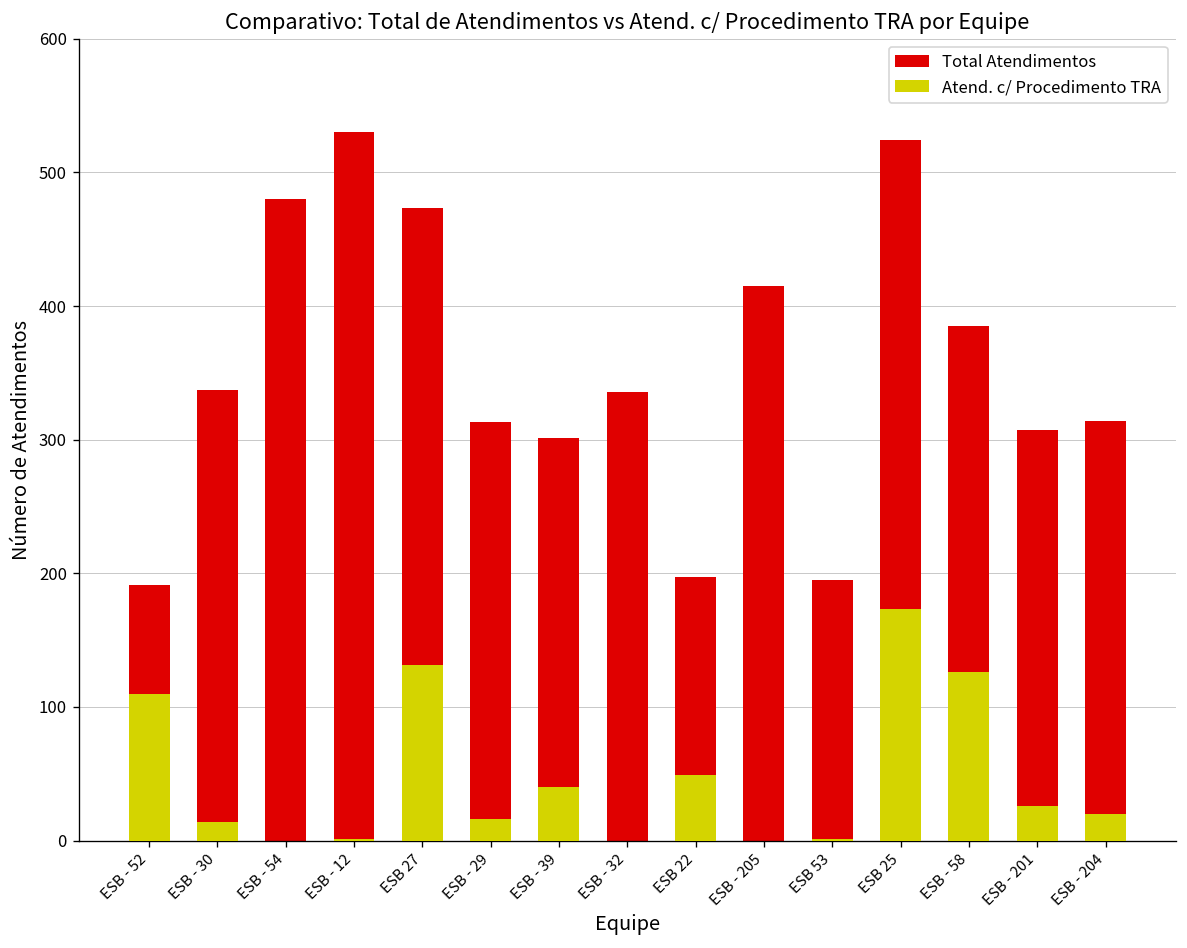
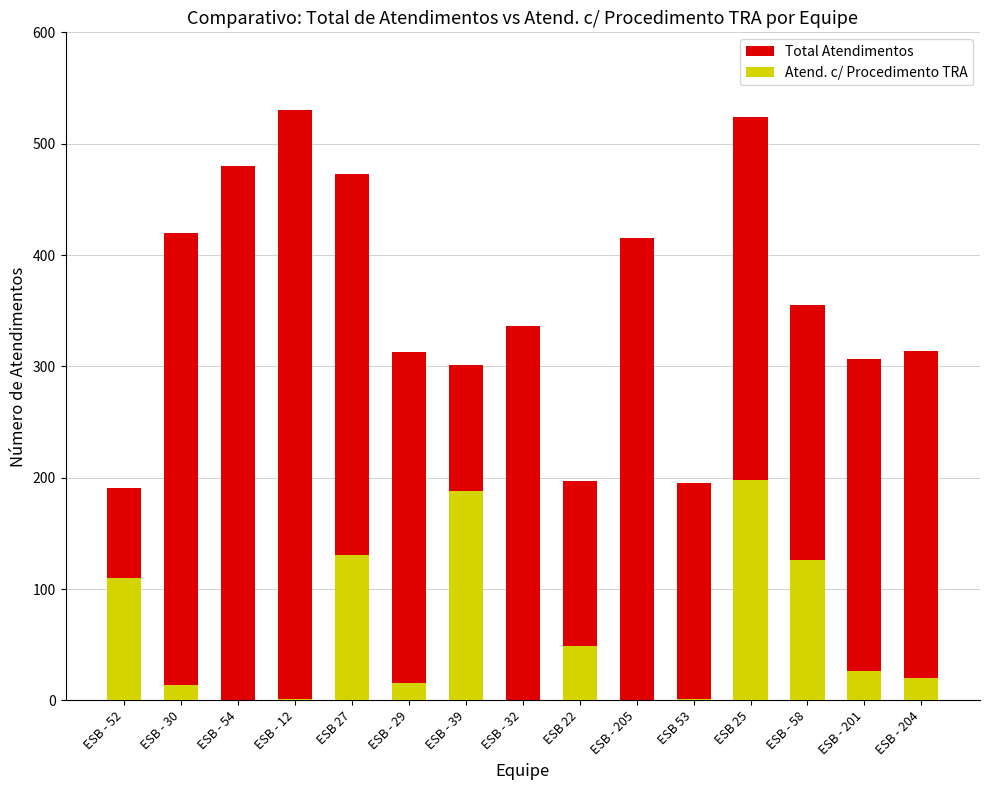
Total Atendimentos, ESB - 30: 337 -> 420
Atend. c/ Procedimento TRA, ESB - 39: 40 -> 188
Atend. c/ Procedimento TRA, ESB 25: 173 -> 198
Total Atendimentos, ESB - 58: 385 -> 355
